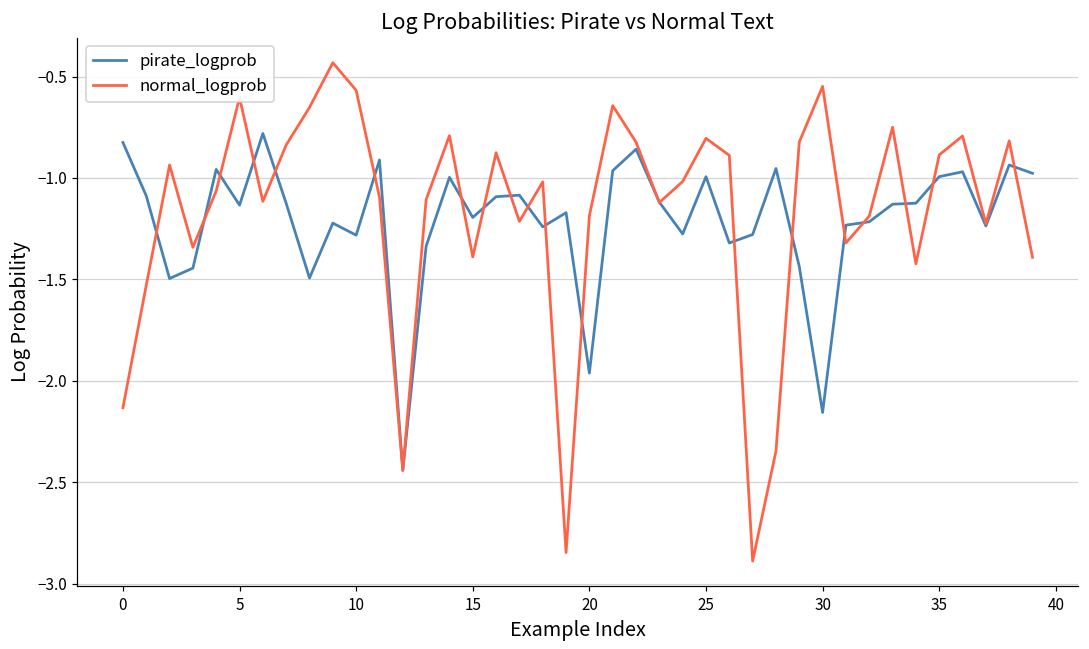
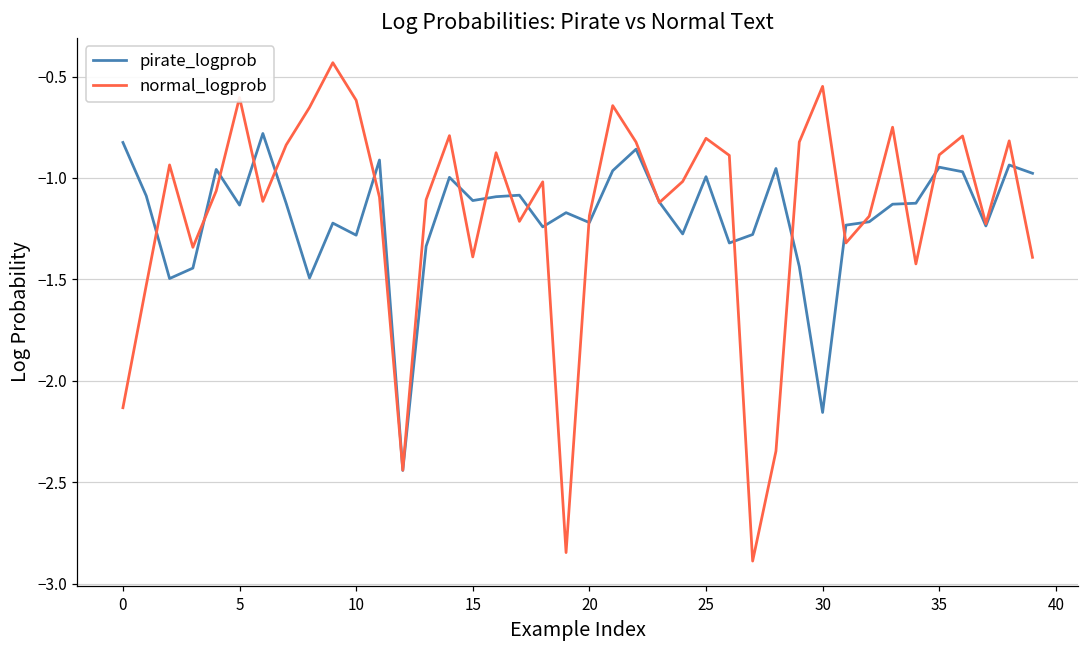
normal_logprob, 10: -0.57 -> -0.62
pirate_logprob, 15: -1.19 -> -1.11
pirate_logprob, 20: -1.96 -> -1.22
pirate_logprob, 35: -0.99 -> -0.95
